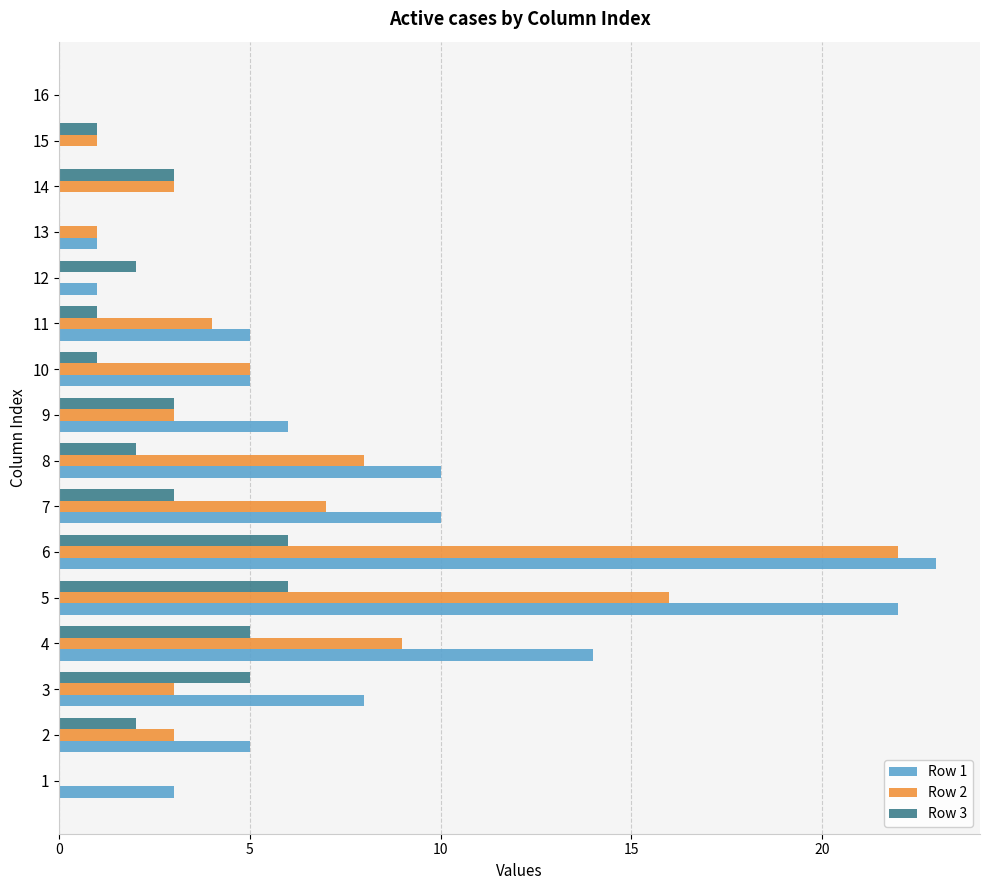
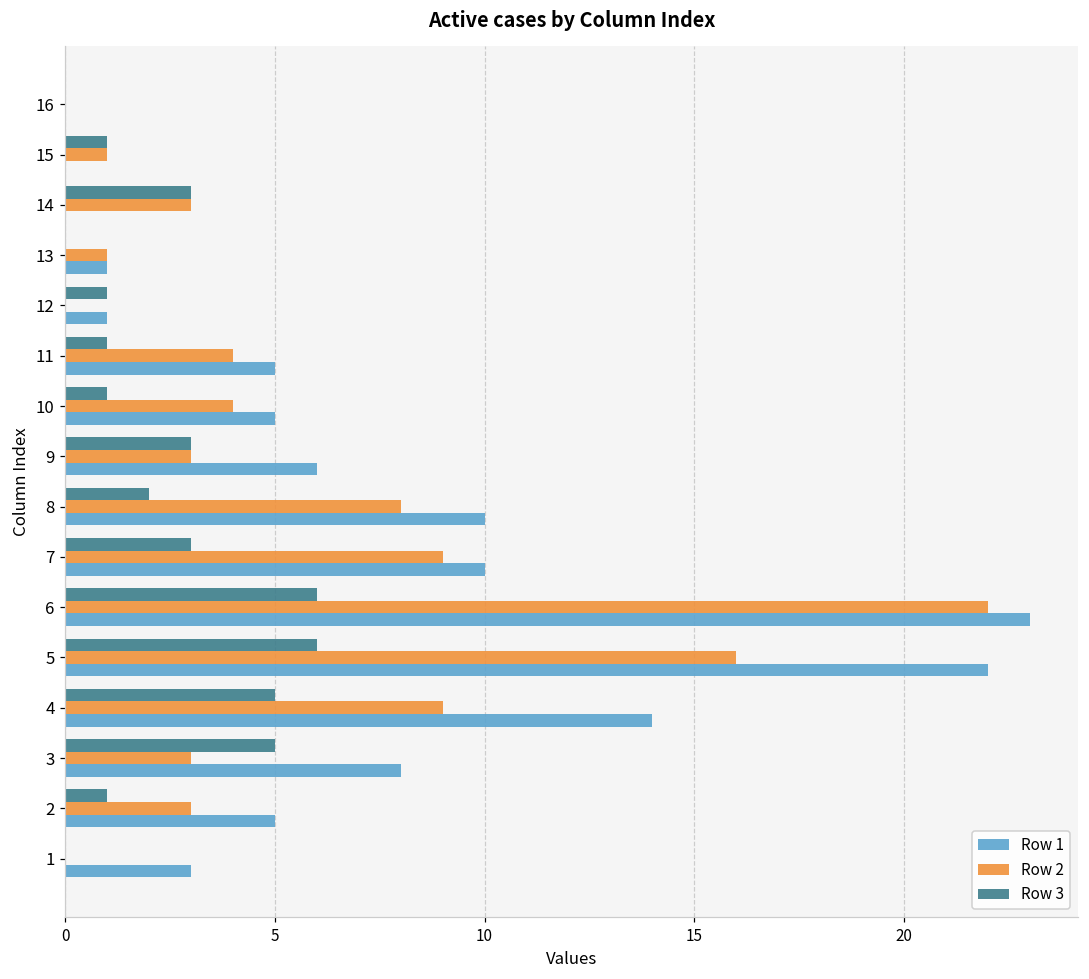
Row 3, 12: 2 -> 1
Row 2, 10: 5 -> 4
Row 2, 7: 7 -> 9
Row 3, 2: 2 -> 1
